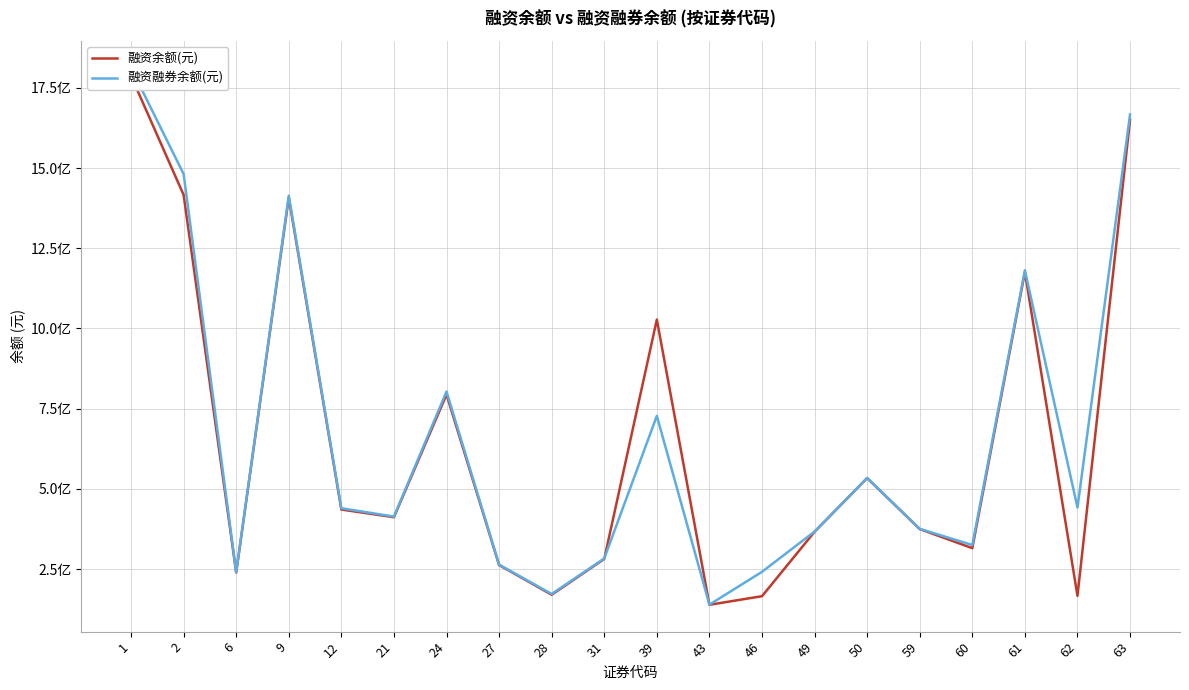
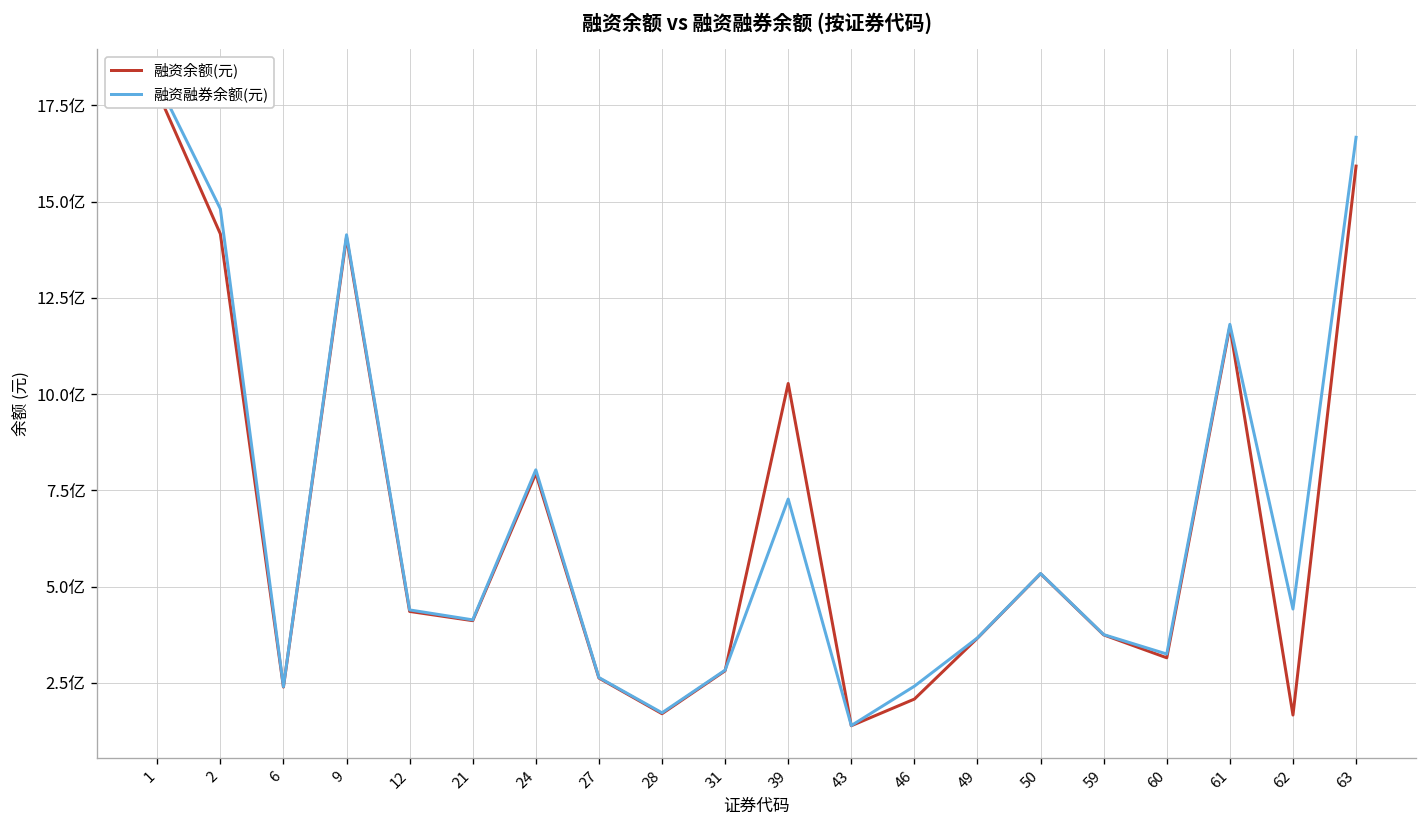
融资余额(元), 46: 1.7亿 -> 2.1亿
融资余额(元), 63: 16.5亿 -> 15.9亿
